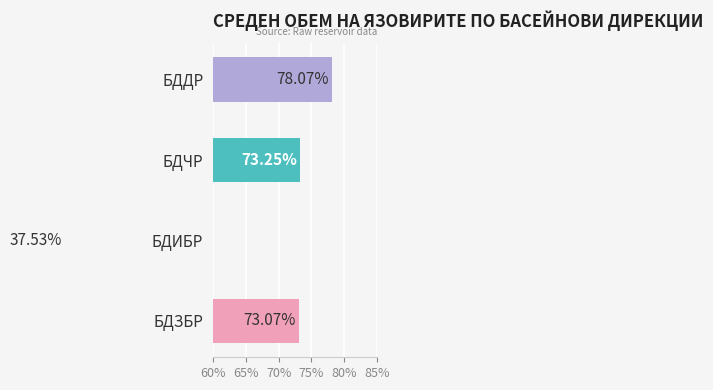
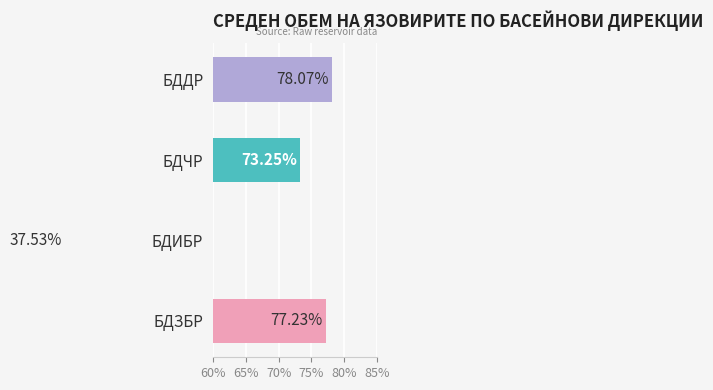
БДЗБР: 73.07% -> 77.23%
